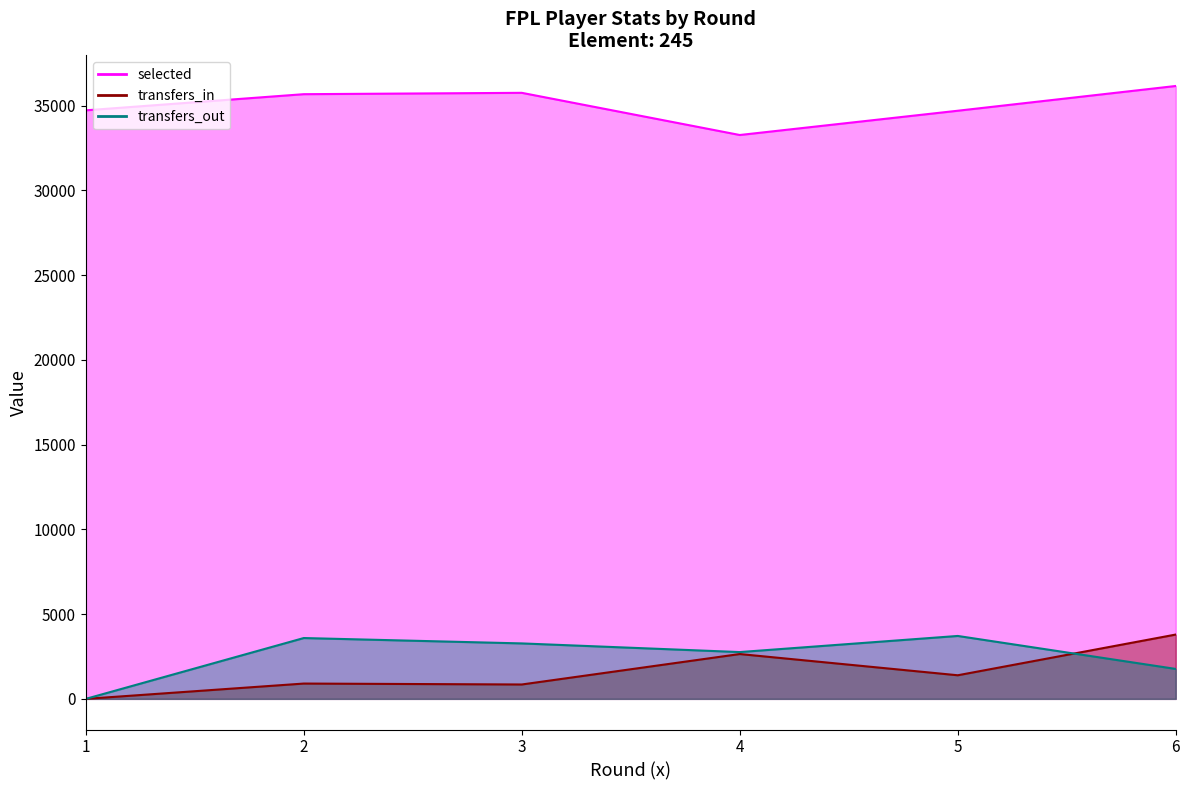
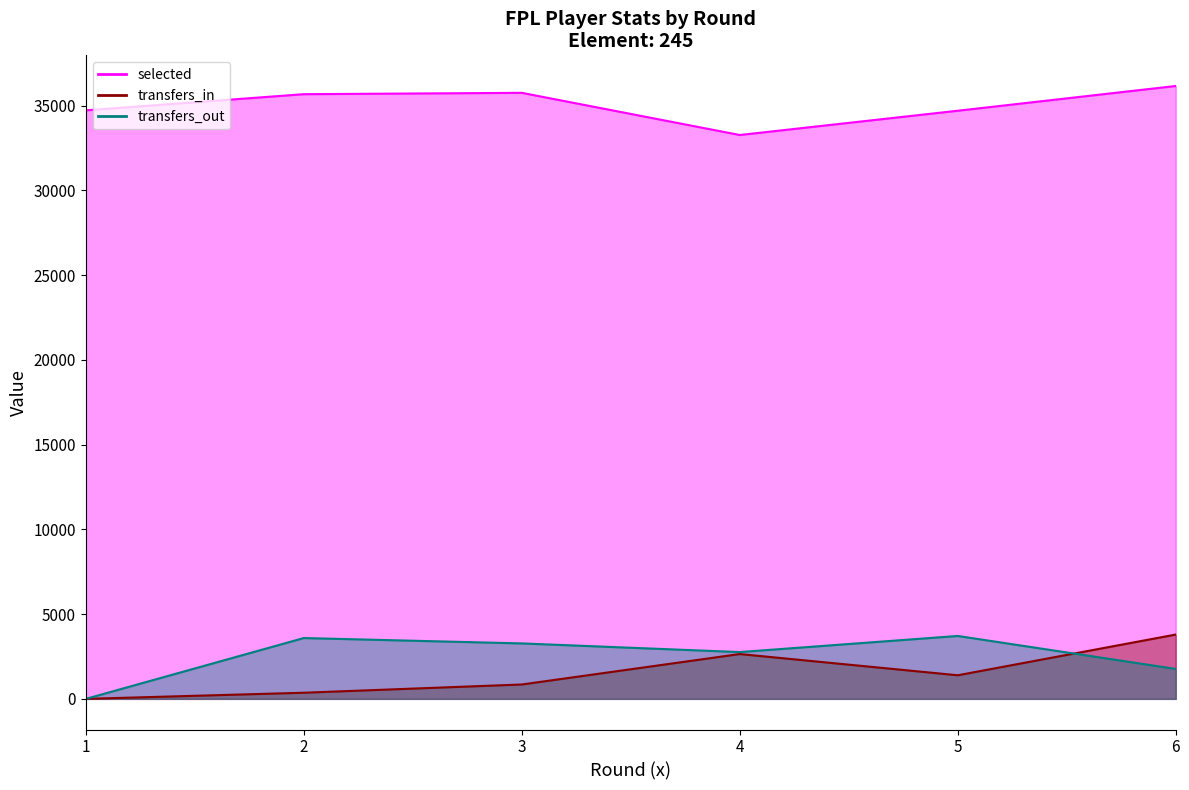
transfers_in, 2: 900 -> 400
